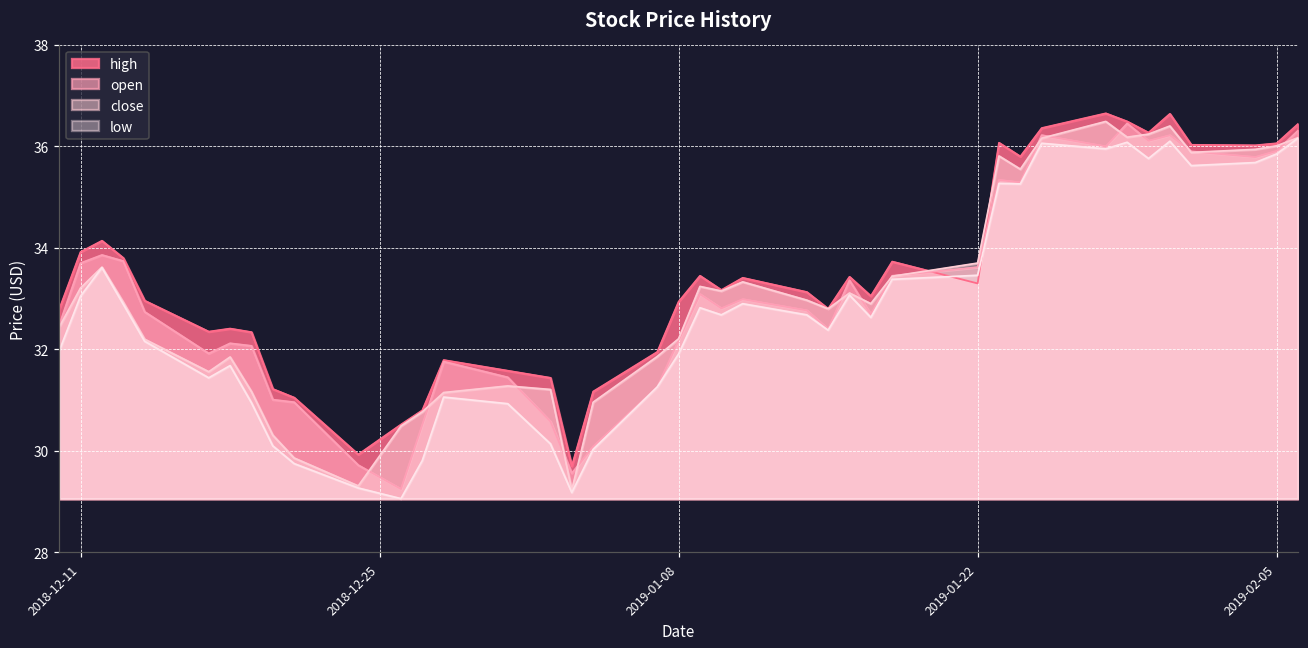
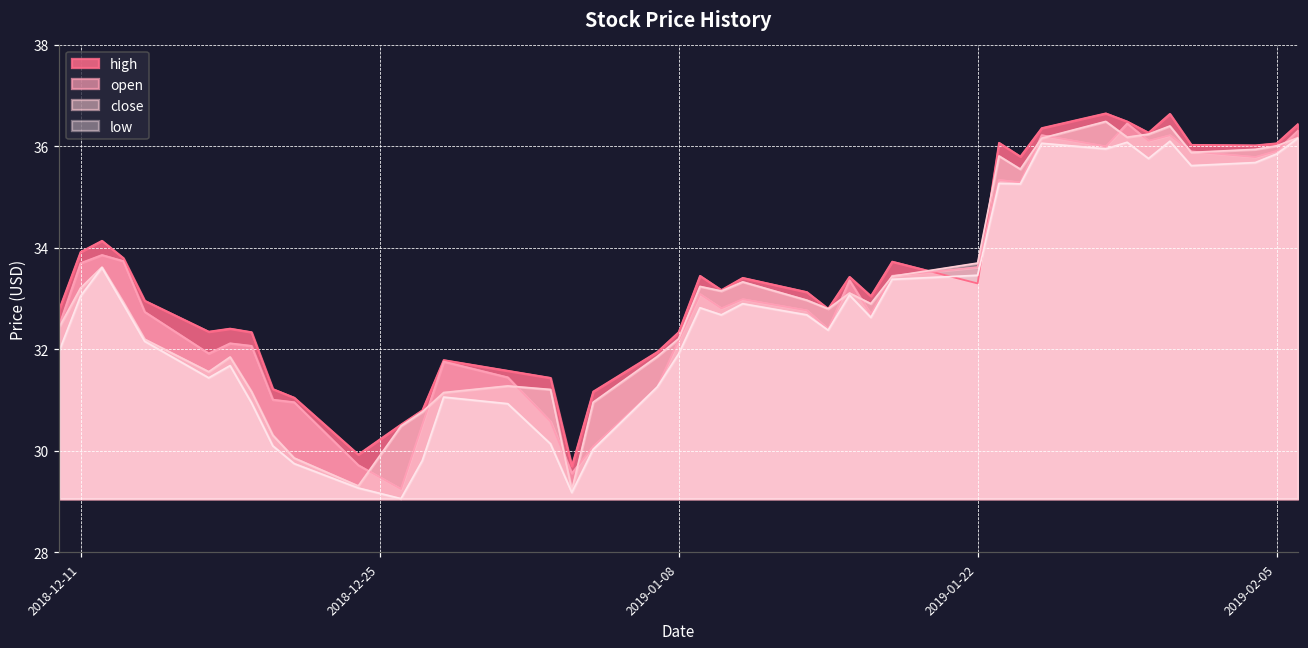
high, 2019-01-08: 32.9 -> 32.3
